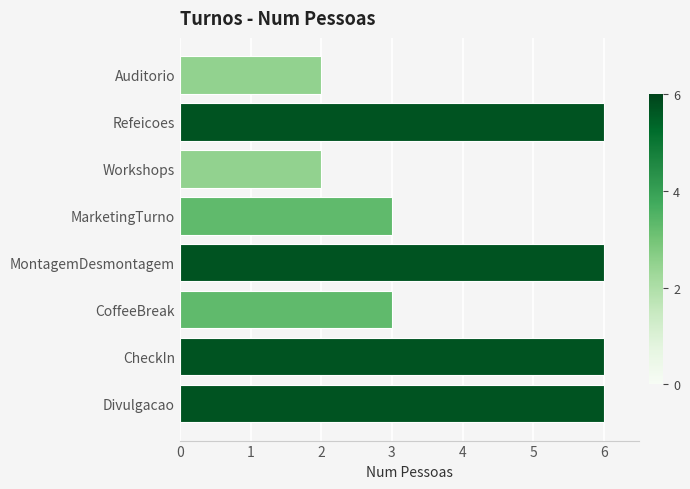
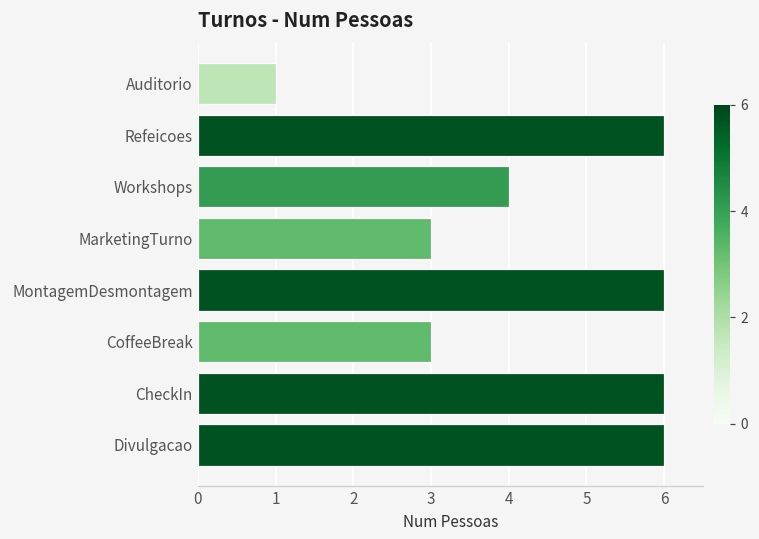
Auditorio: 2 -> 1
Workshops: 2 -> 4
